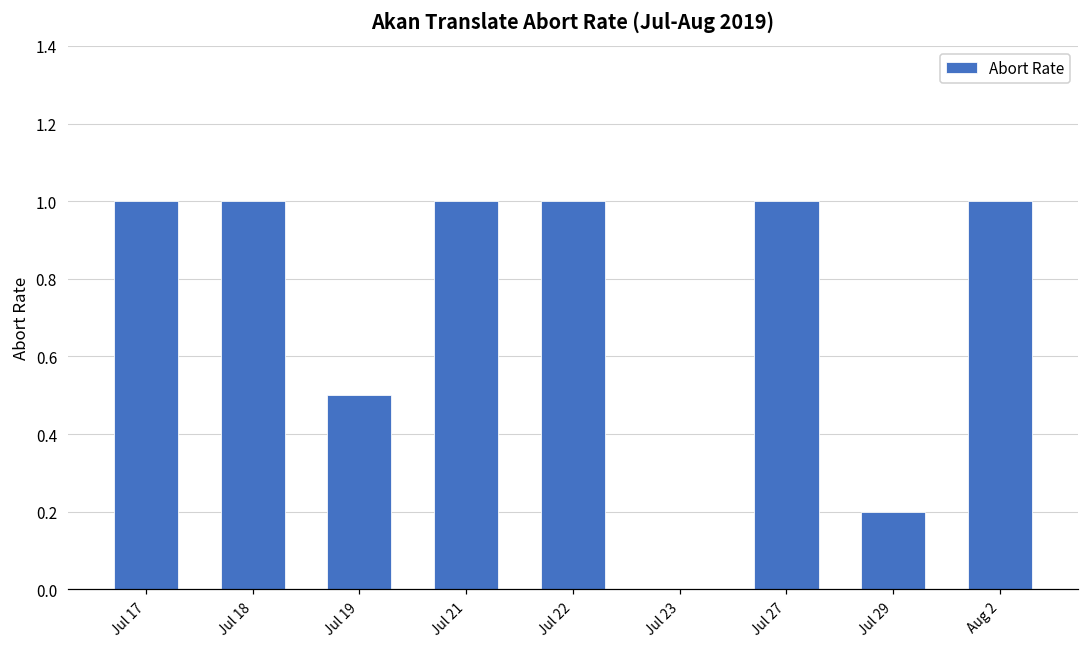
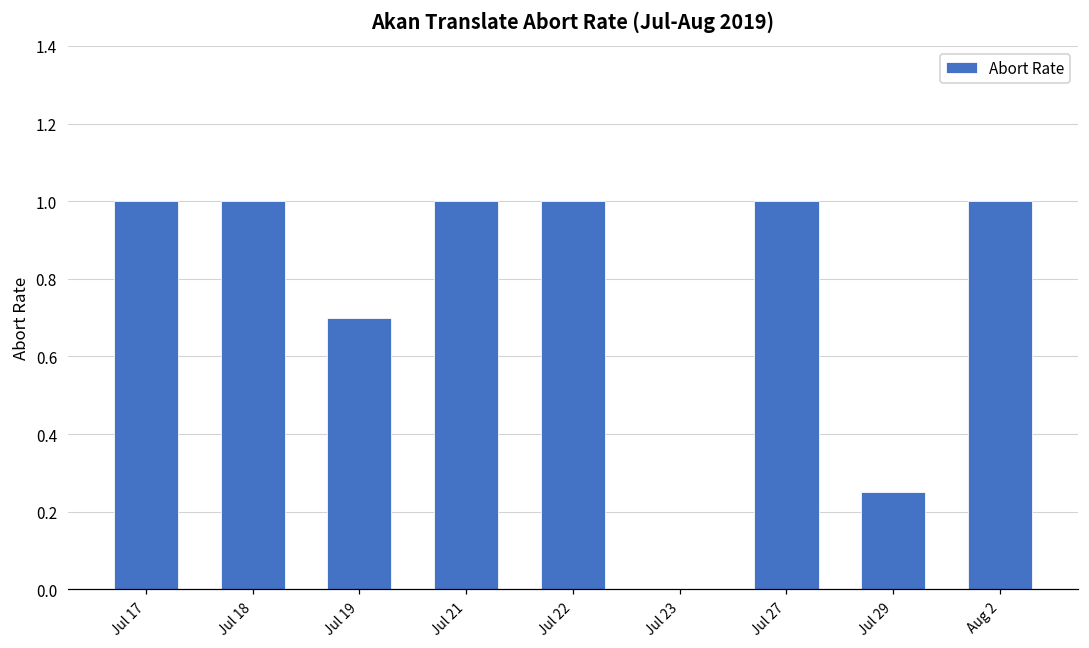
Jul 19: 0.5 -> 0.7
Jul 29: 0.20 -> 0.25
